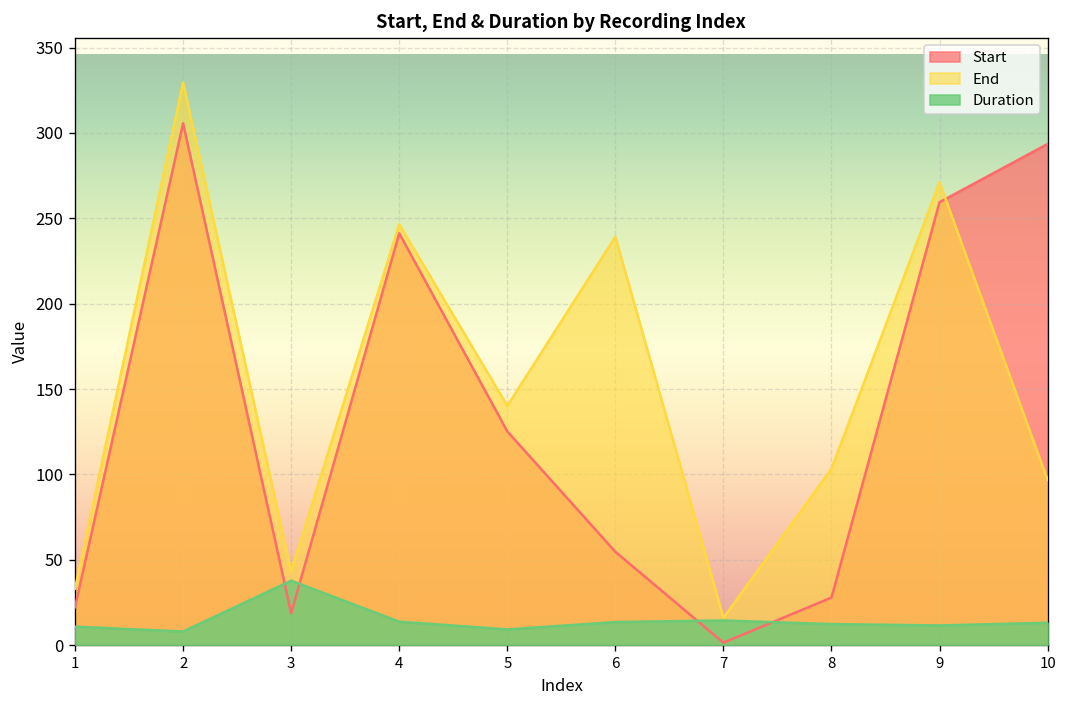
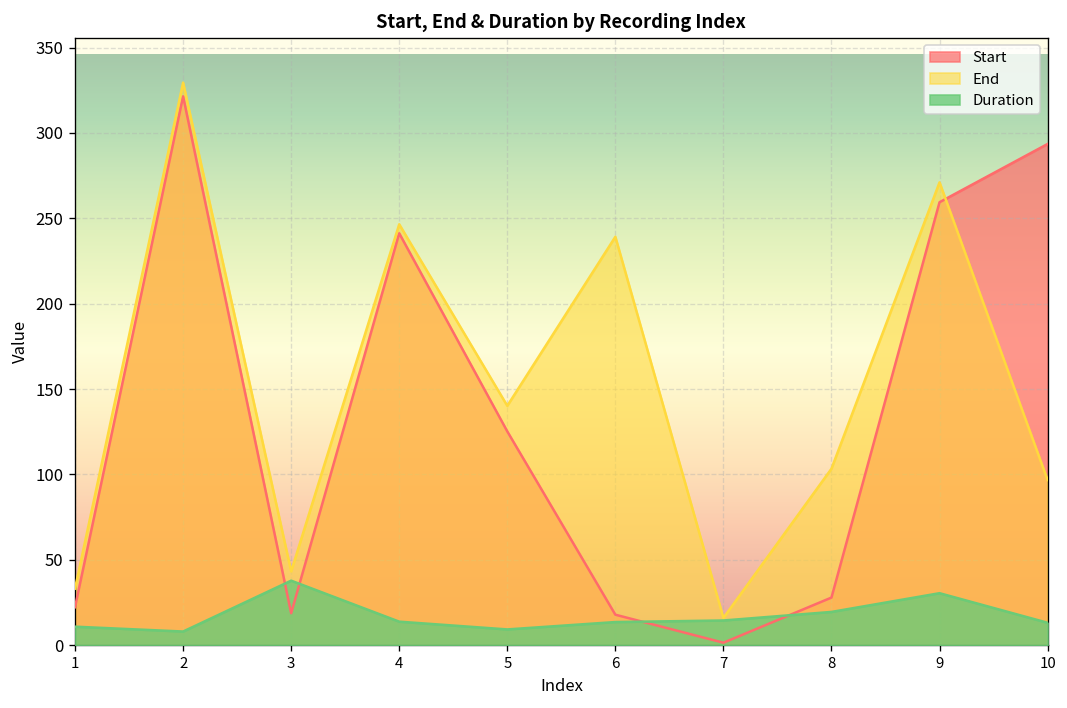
Start, 2: 306 -> 321
Start, 6: 55 -> 18
Duration, 8: 12 -> 20
Duration, 9: 12 -> 30
